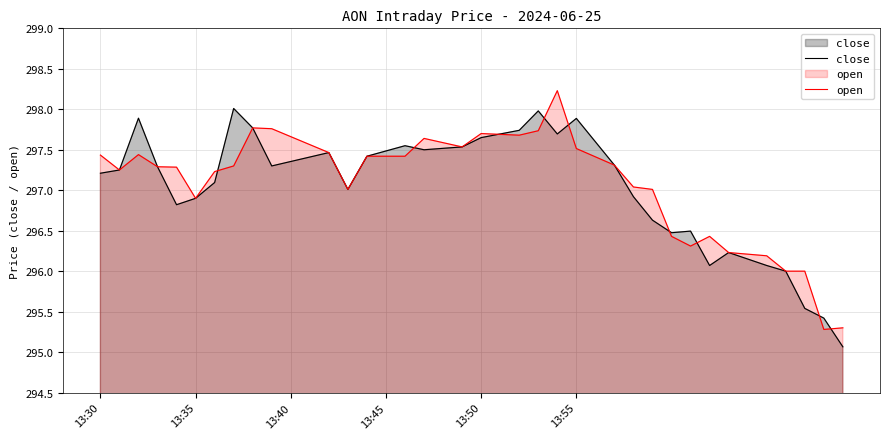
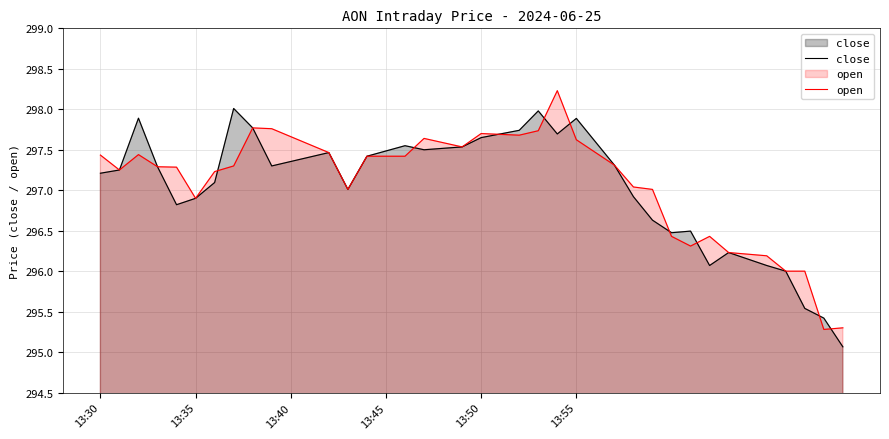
open, 13:55: 297.5 -> 297.6
